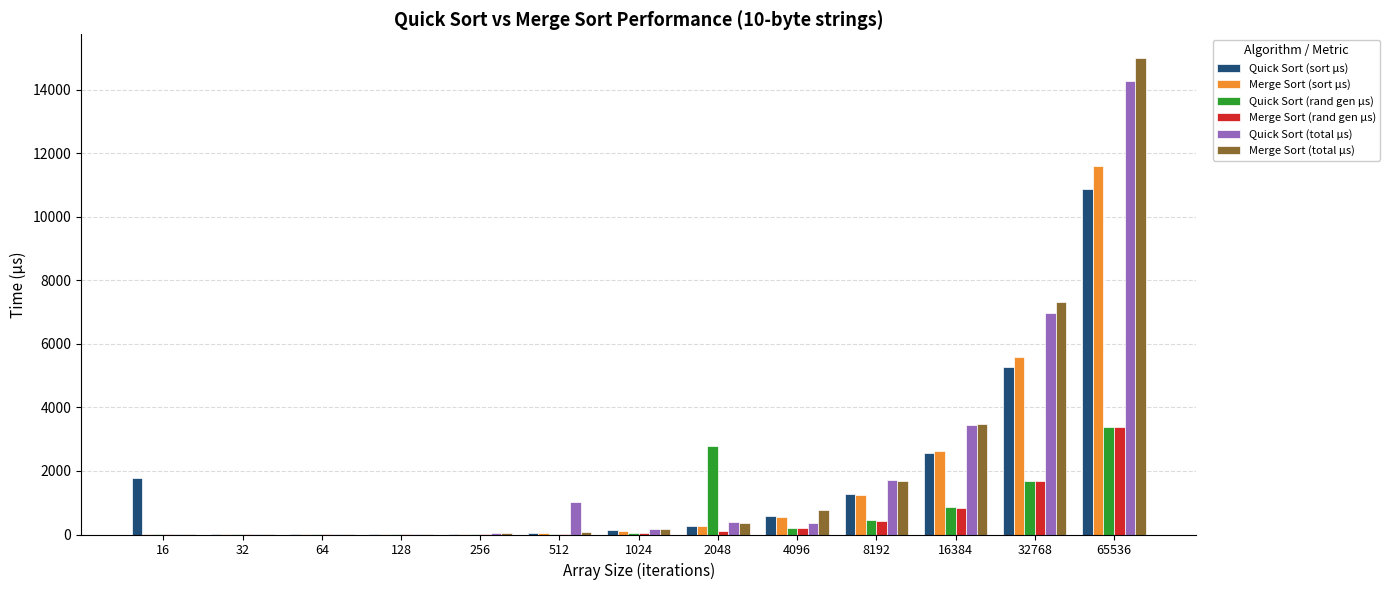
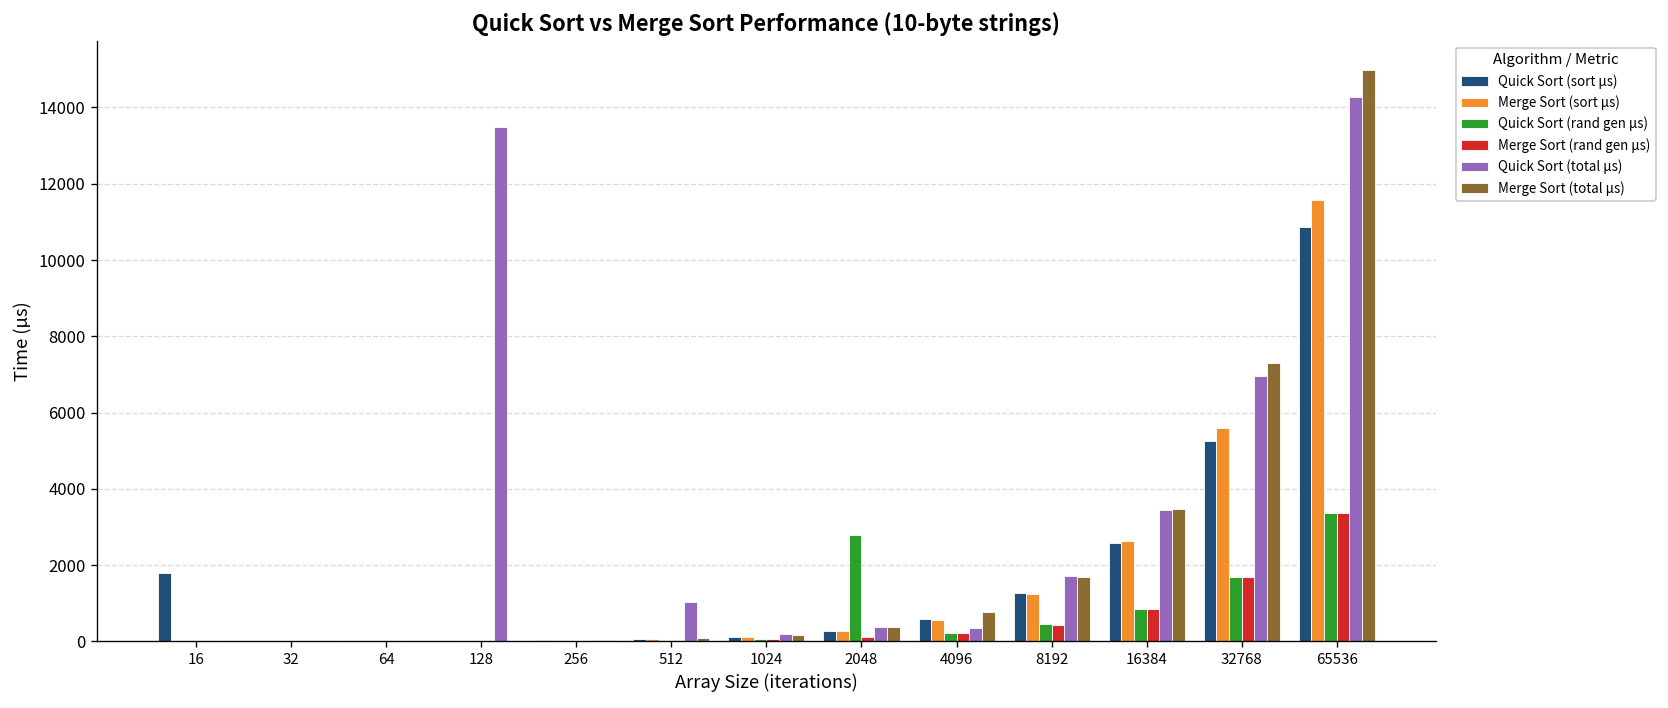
Quick Sort (total µs), 128: 0 -> 13500
